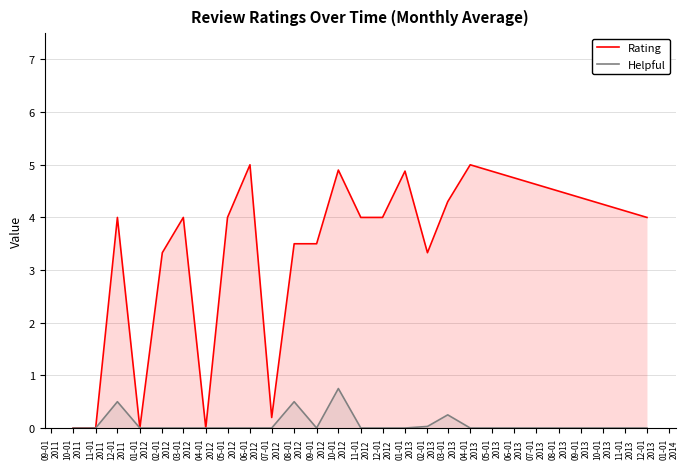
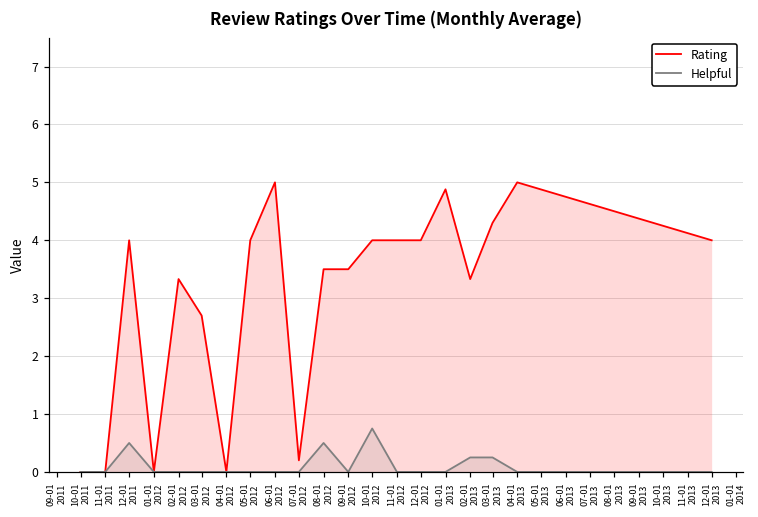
Rating, 03-01 2012: 4.0 -> 2.7
Rating, 10-01 2012: 4.9 -> 4.0
Helpful, 02-01 2013: 0.0 -> 0.3
